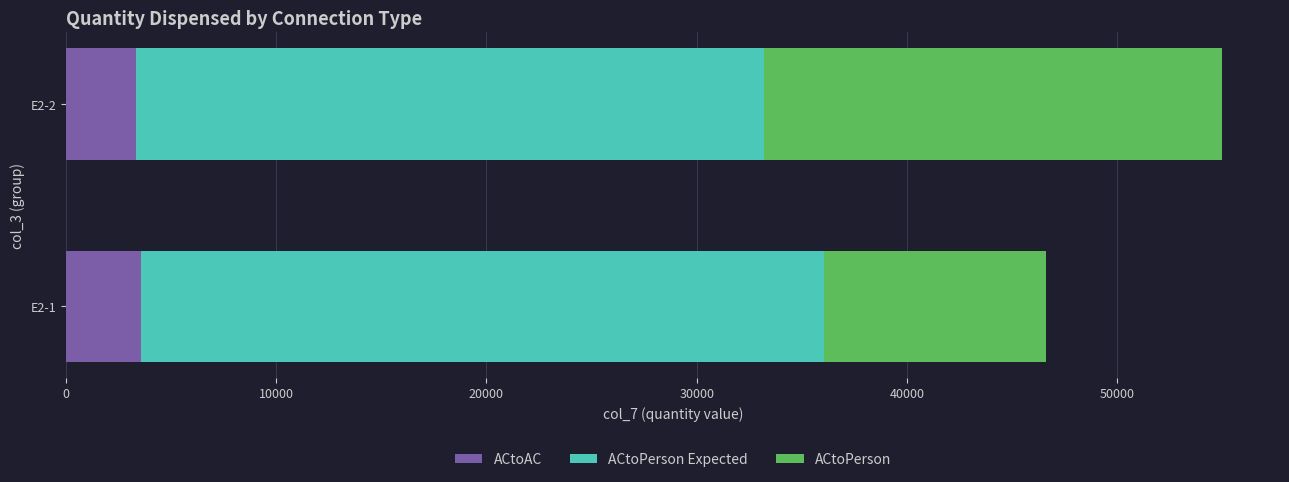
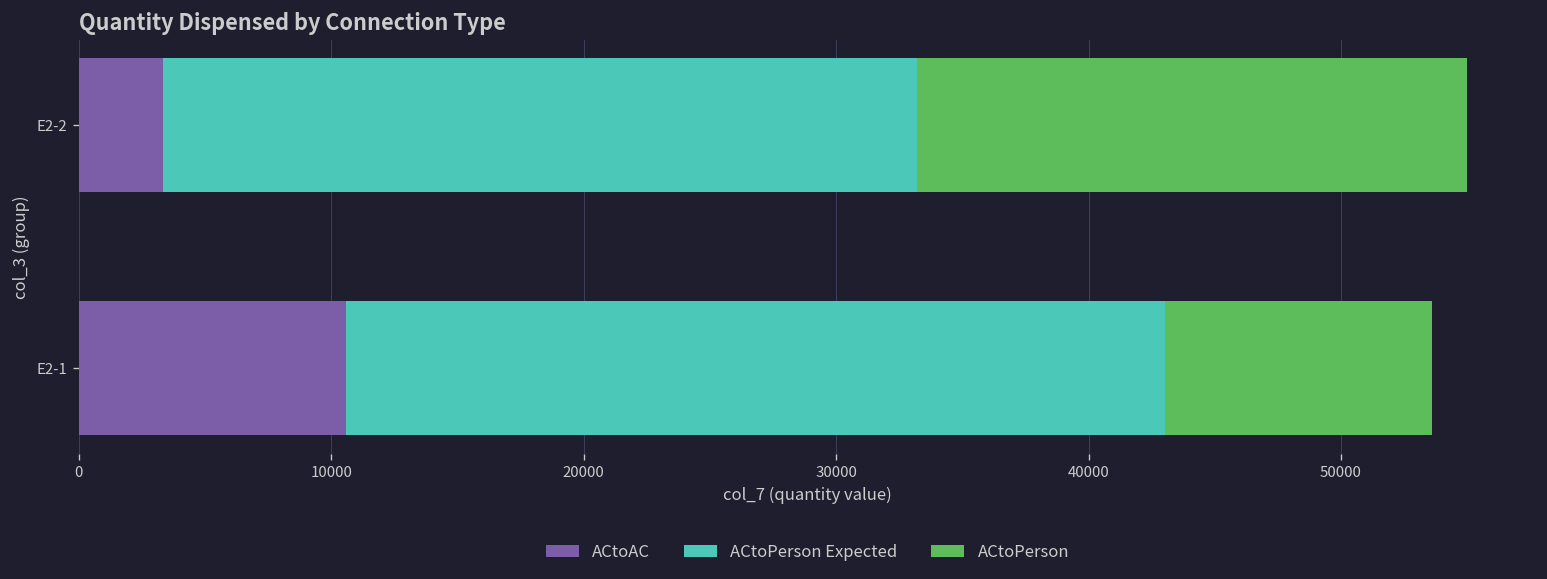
ACtoAC, E2-1: 3600 -> 10600
